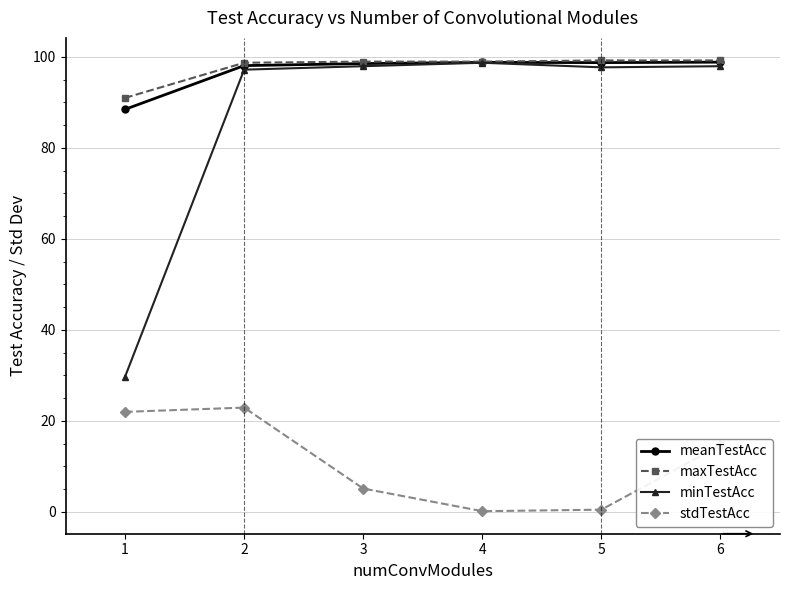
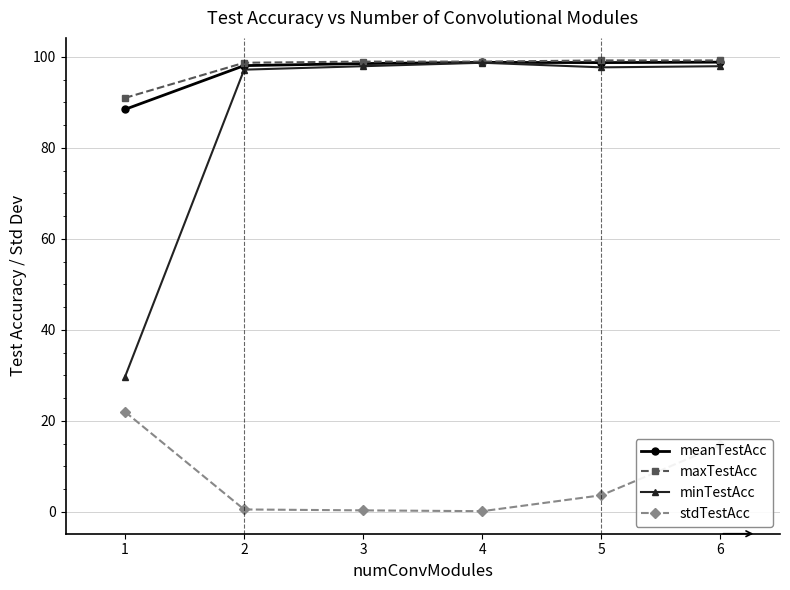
stdTestAcc, 2: 23 -> 1
stdTestAcc, 3: 5 -> 0
stdTestAcc, 5: 0 -> 4
